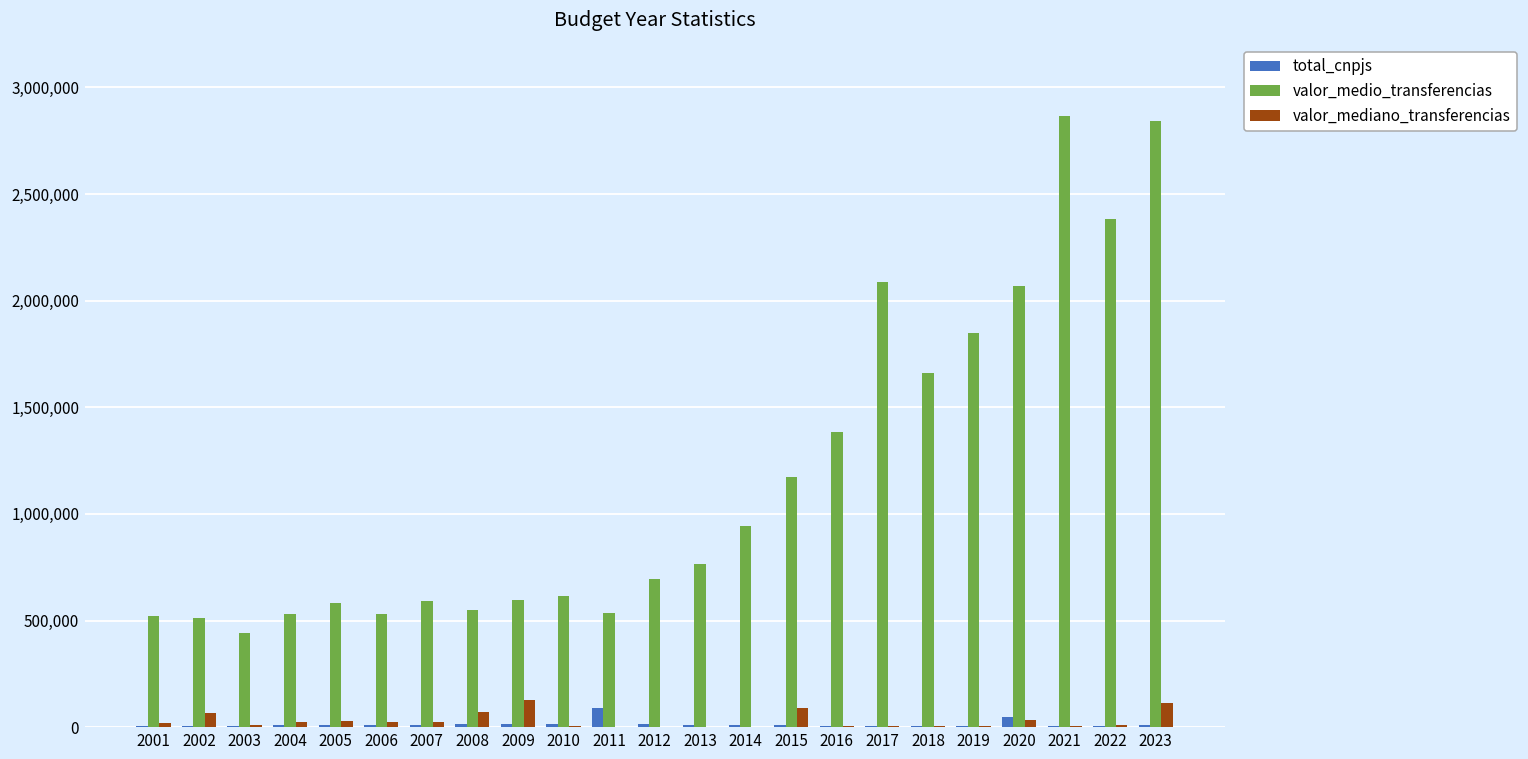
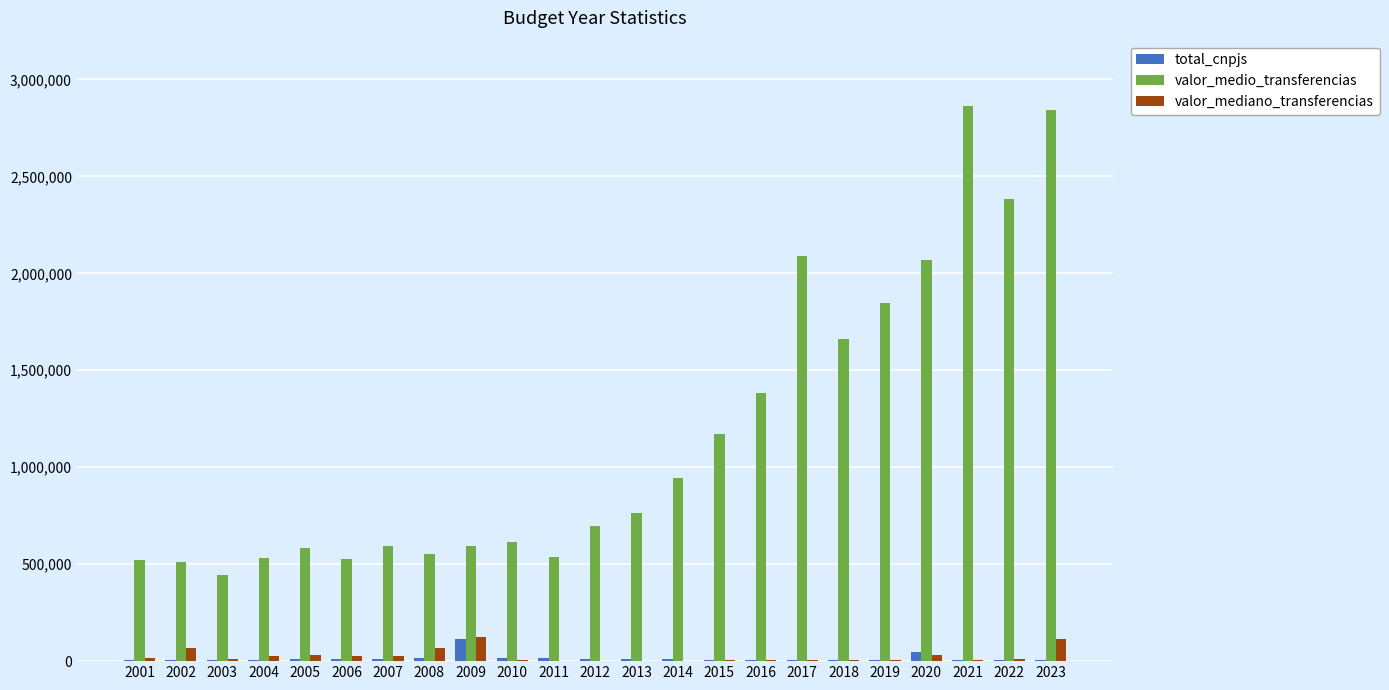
total_cnpjs, 2009: 10,000 -> 120,000
total_cnpjs, 2011: 90,000 -> 10,000
valor_mediano_transferencias, 2015: 90,000 -> 10,000
